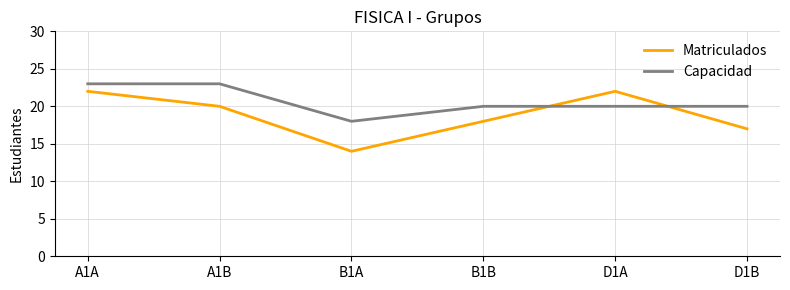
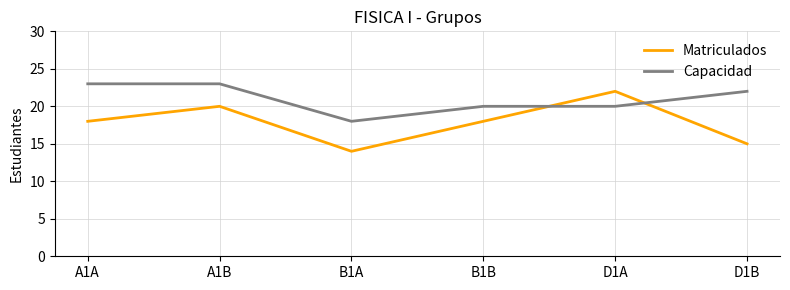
Matriculados, A1A: 22 -> 18
Matriculados, D1B: 17 -> 15
Capacidad, D1B: 20 -> 22
